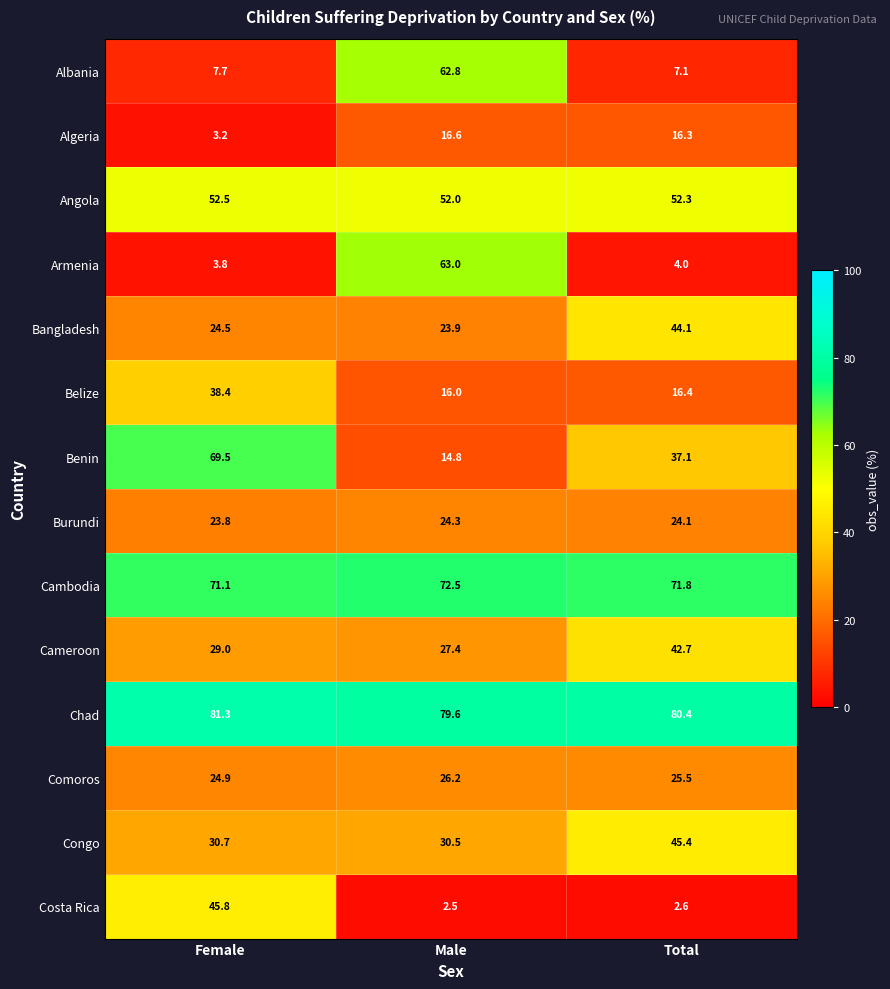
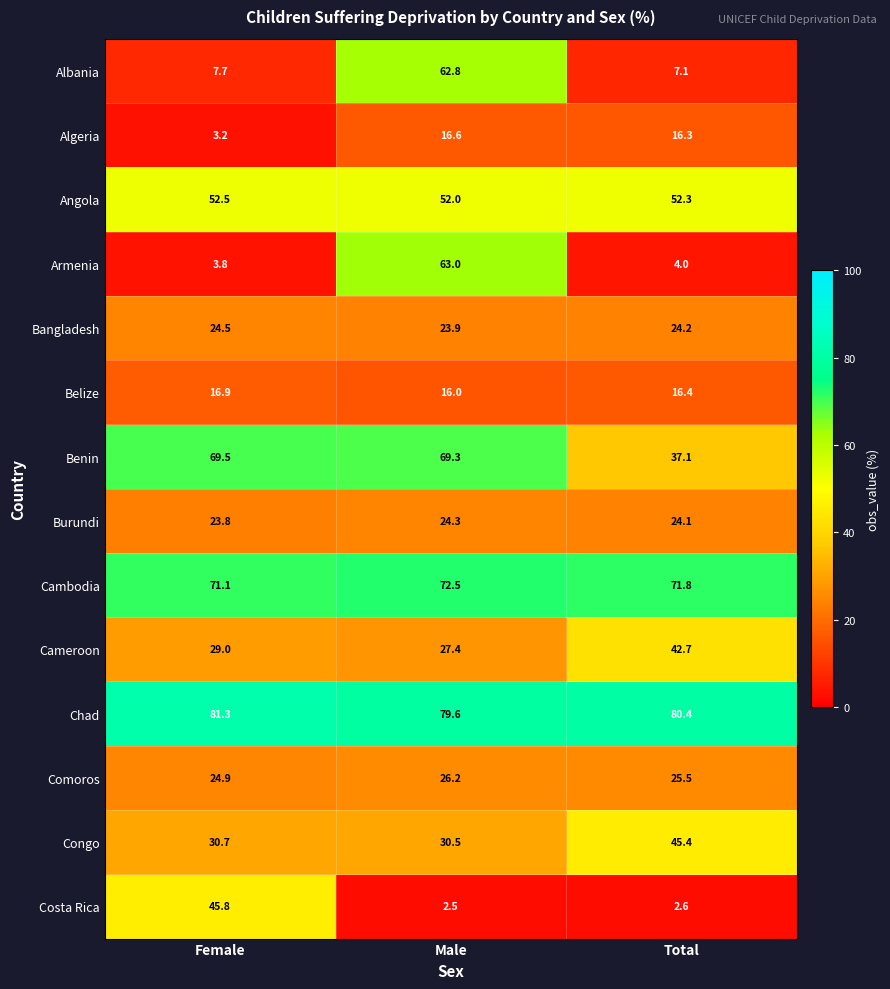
Bangladesh, Total: 44.1 -> 24.2
Belize, Female: 38.4 -> 16.9
Benin, Male: 14.8 -> 69.3
